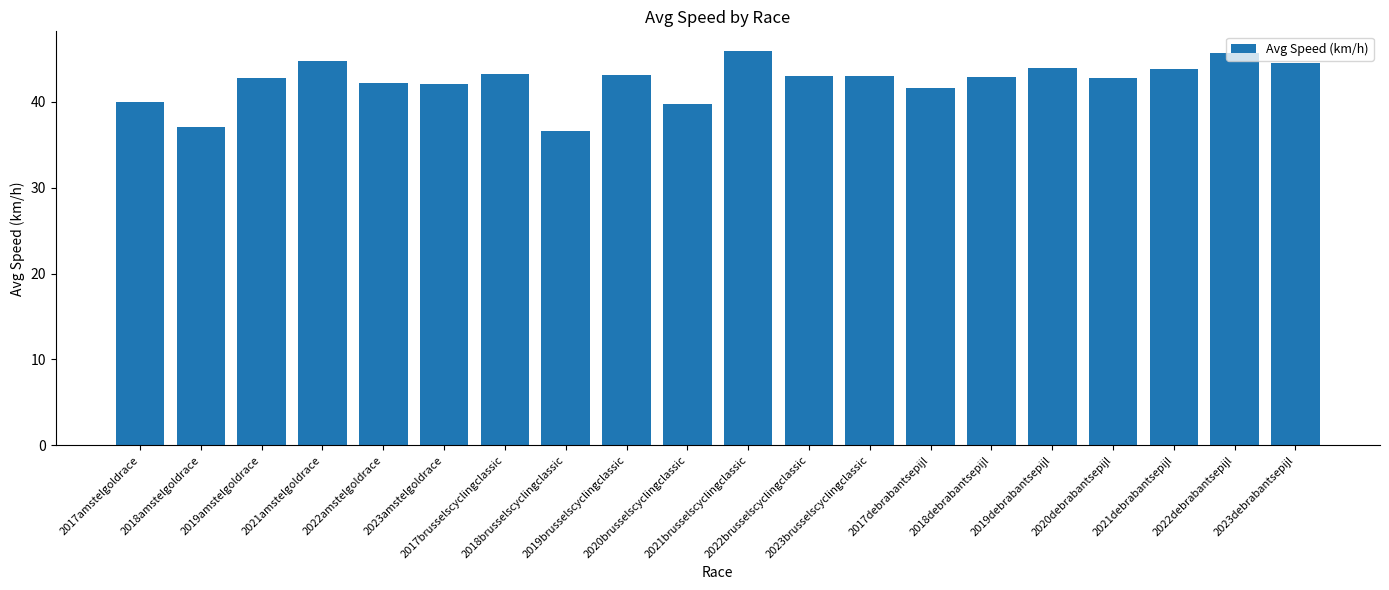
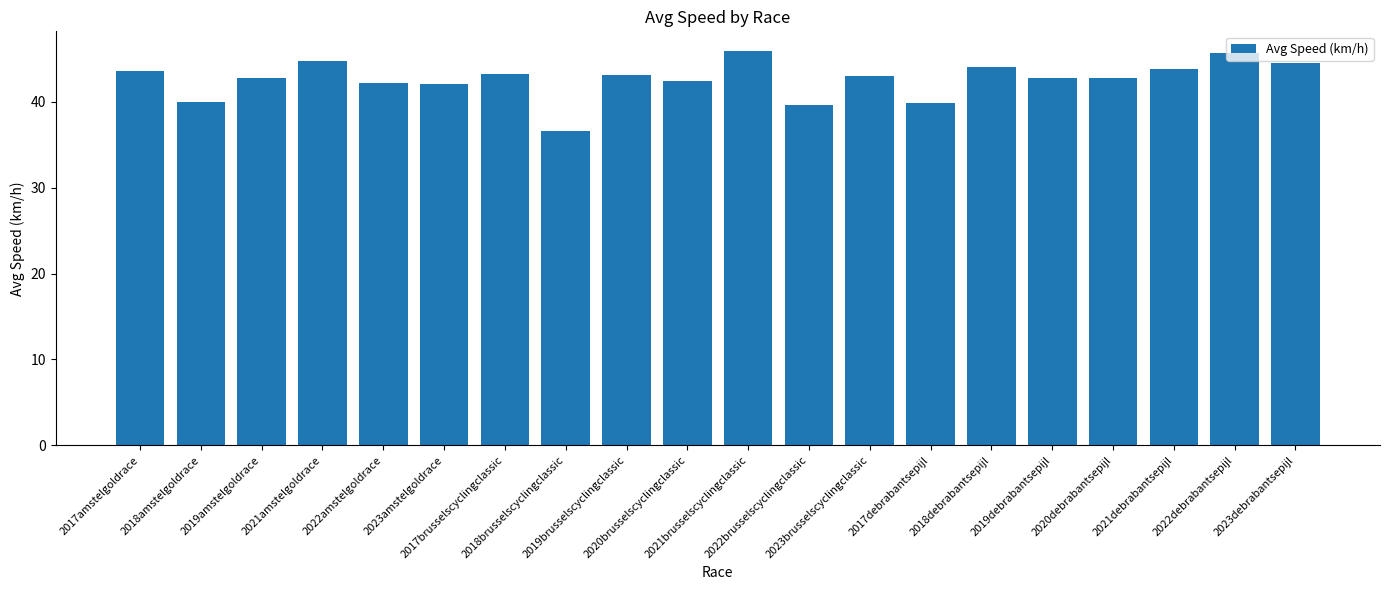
2017amstelgoldrace: 40 -> 44
2018amstelgoldrace: 37 -> 40
2020brusselscyclingclassic: 40 -> 42
2022brusselscyclingclassic: 43 -> 40
2017debrabantsepijl: 42 -> 40
2018debrabantsepijl: 43 -> 44
2019debrabantsepijl: 44 -> 43
